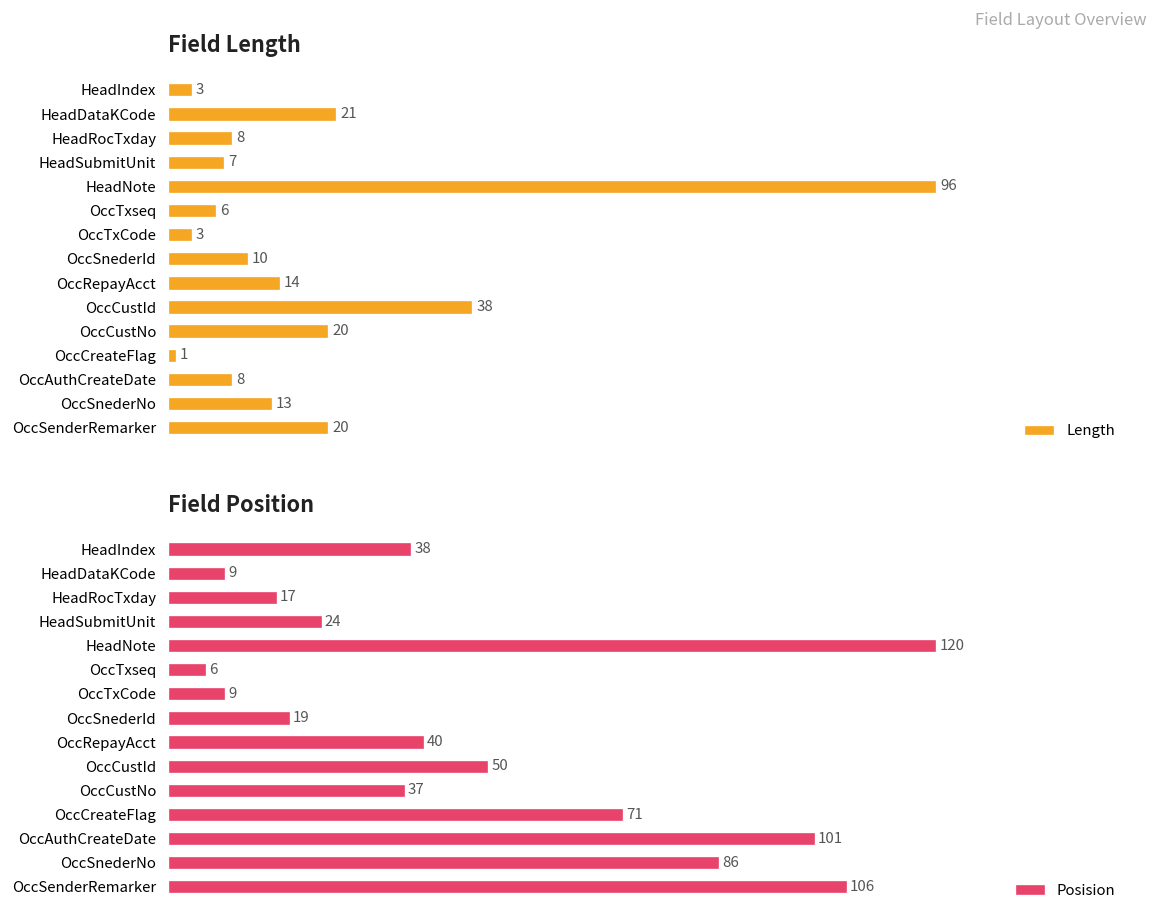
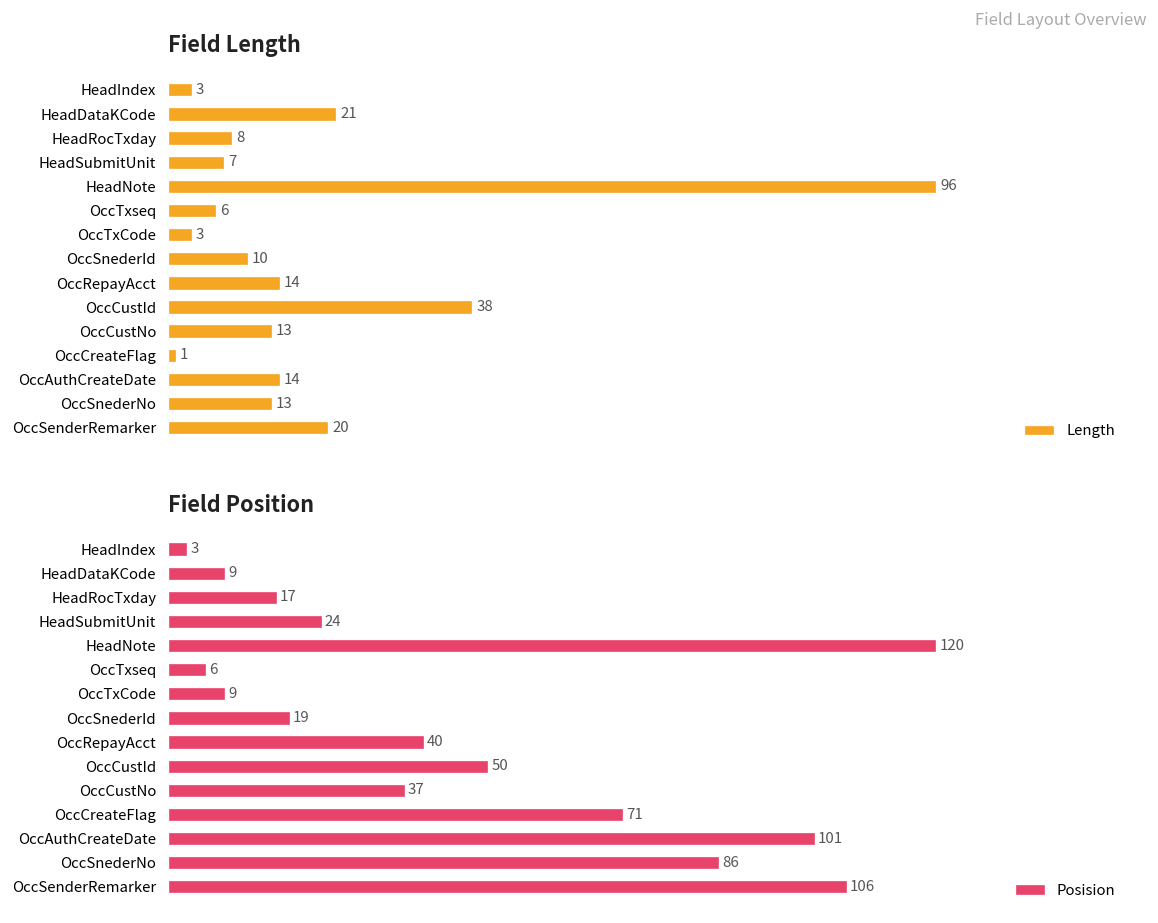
Field Length, OccCustNo: 20 -> 13
Field Length, OccAuthCreateDate: 8 -> 14
Field Position, HeadIndex: 38 -> 3
